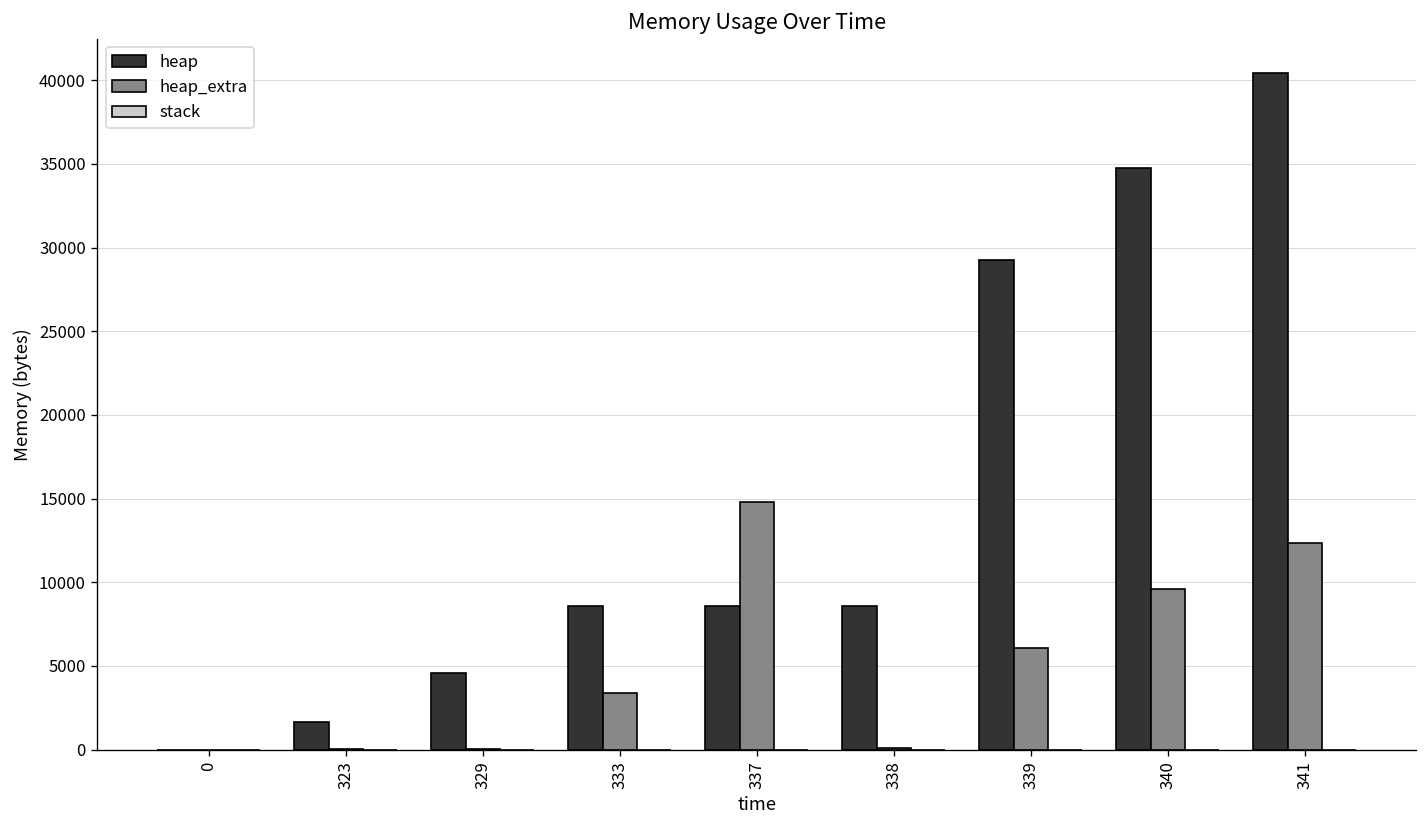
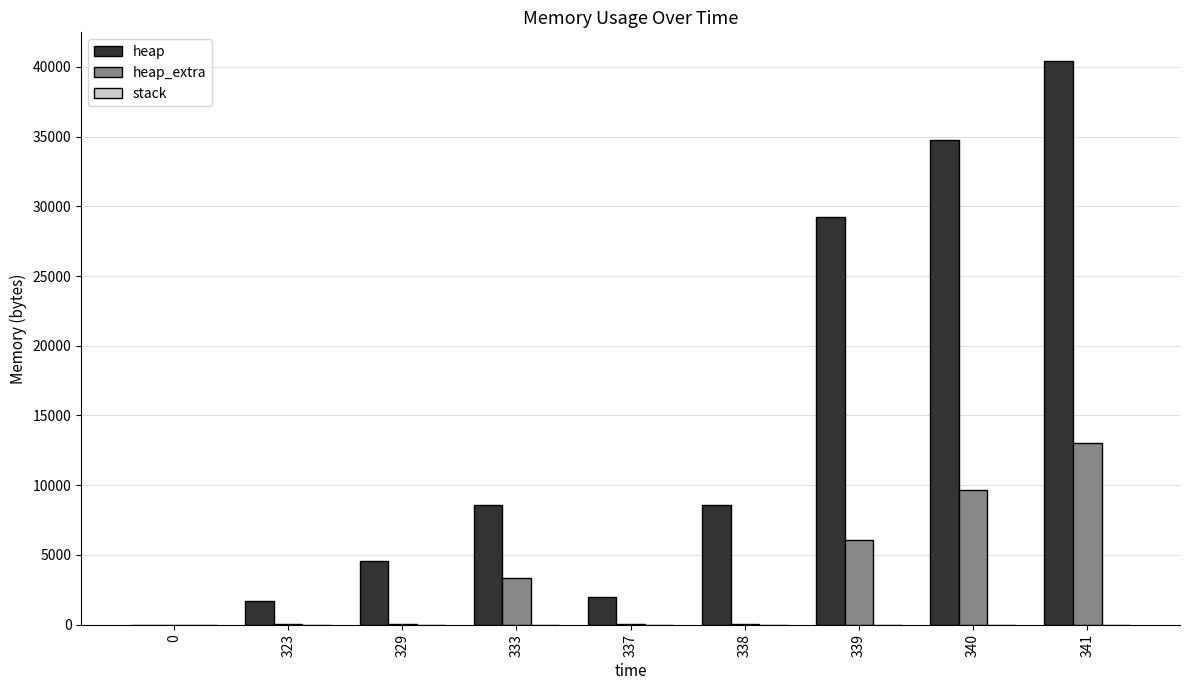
heap, 337: 8600 -> 2000
heap_extra, 337: 14800 -> 0
heap_extra, 341: 12400 -> 13000
